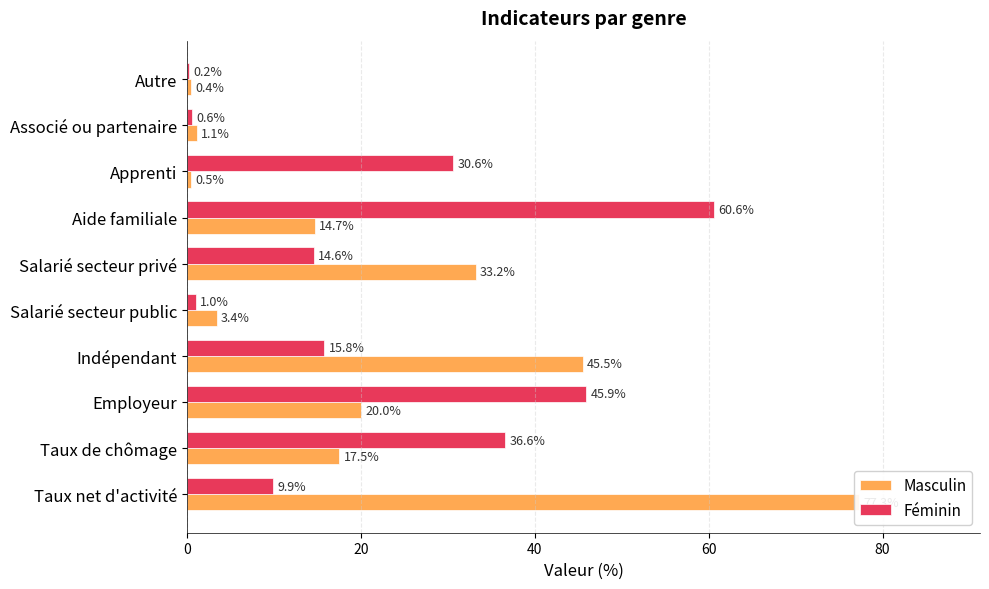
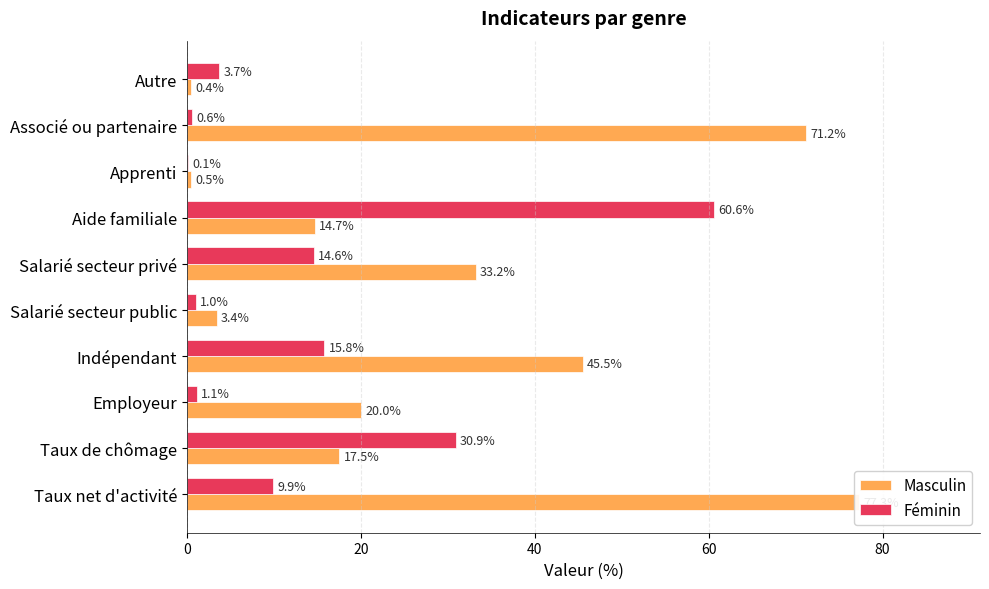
Féminin, Autre: 0.2% -> 3.7%
Masculin, Associé ou partenaire: 1.1% -> 71.2%
Féminin, Apprenti: 30.6% -> 0.1%
Féminin, Employeur: 45.9% -> 1.1%
Féminin, Taux de chômage: 36.6% -> 30.9%
